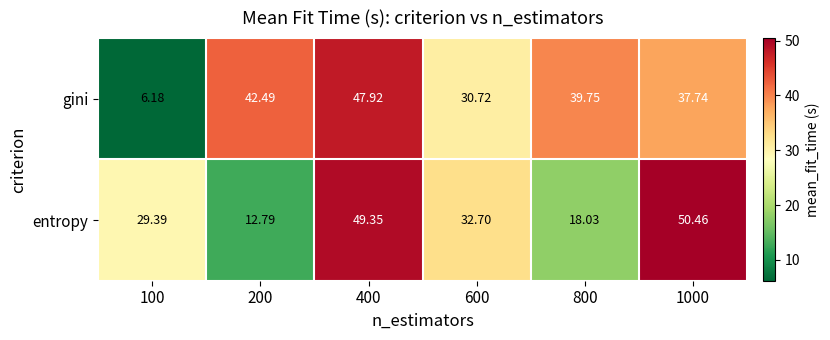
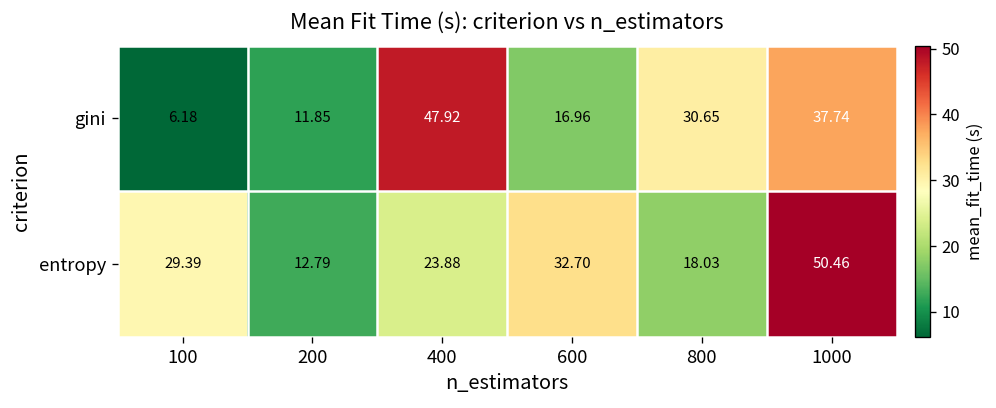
gini, 200: 42.49 -> 11.85
gini, 600: 30.72 -> 16.96
gini, 800: 39.75 -> 30.65
entropy, 400: 49.35 -> 23.88
